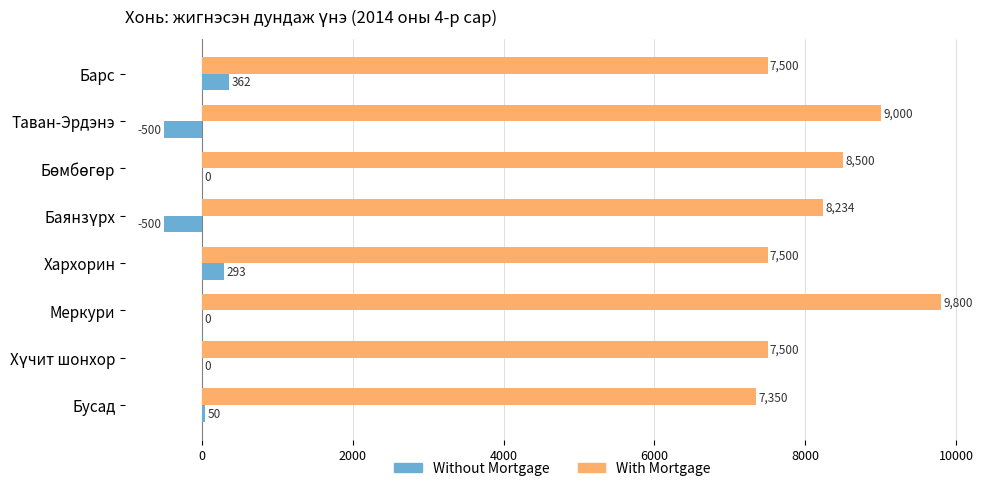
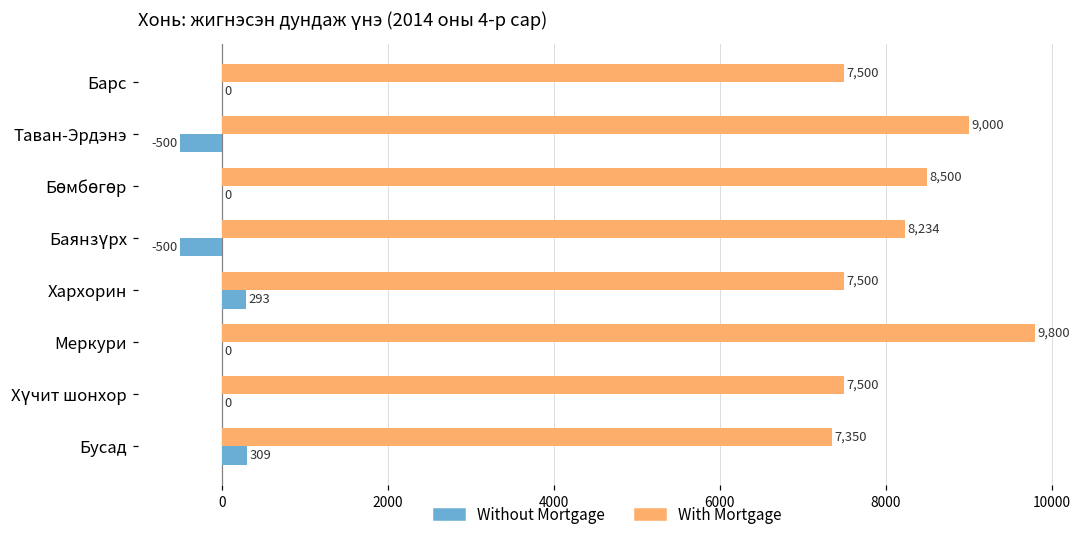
Without Mortgage, Барс: 362 -> 0
Without Mortgage, Бусад: 50 -> 309
